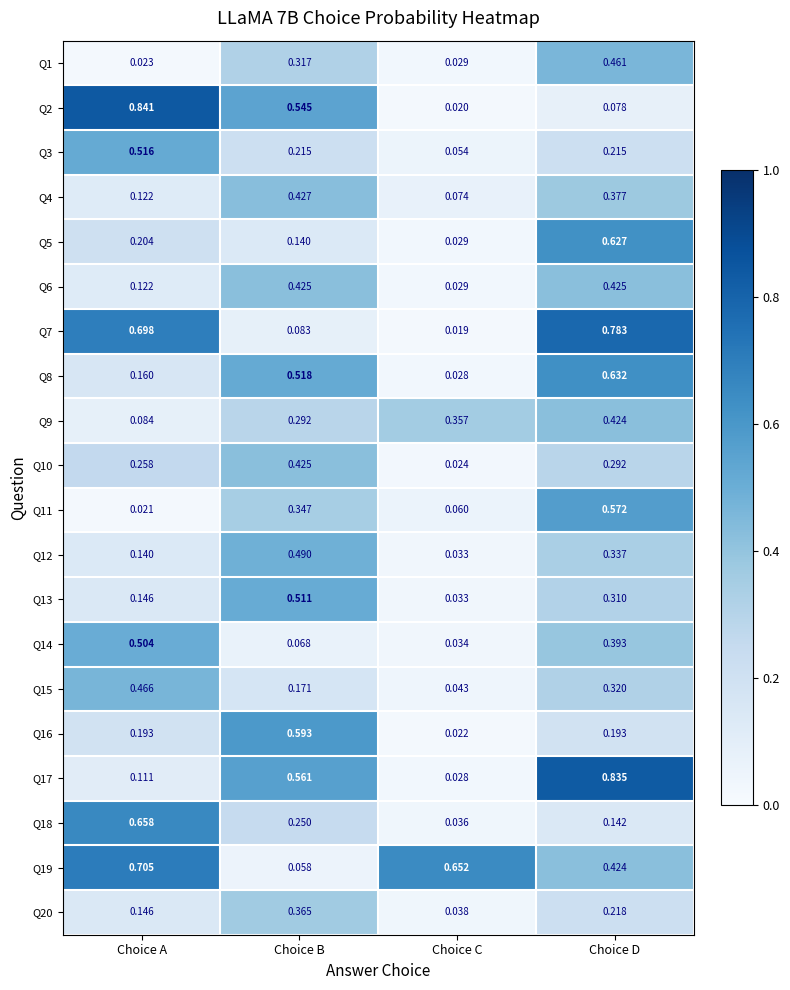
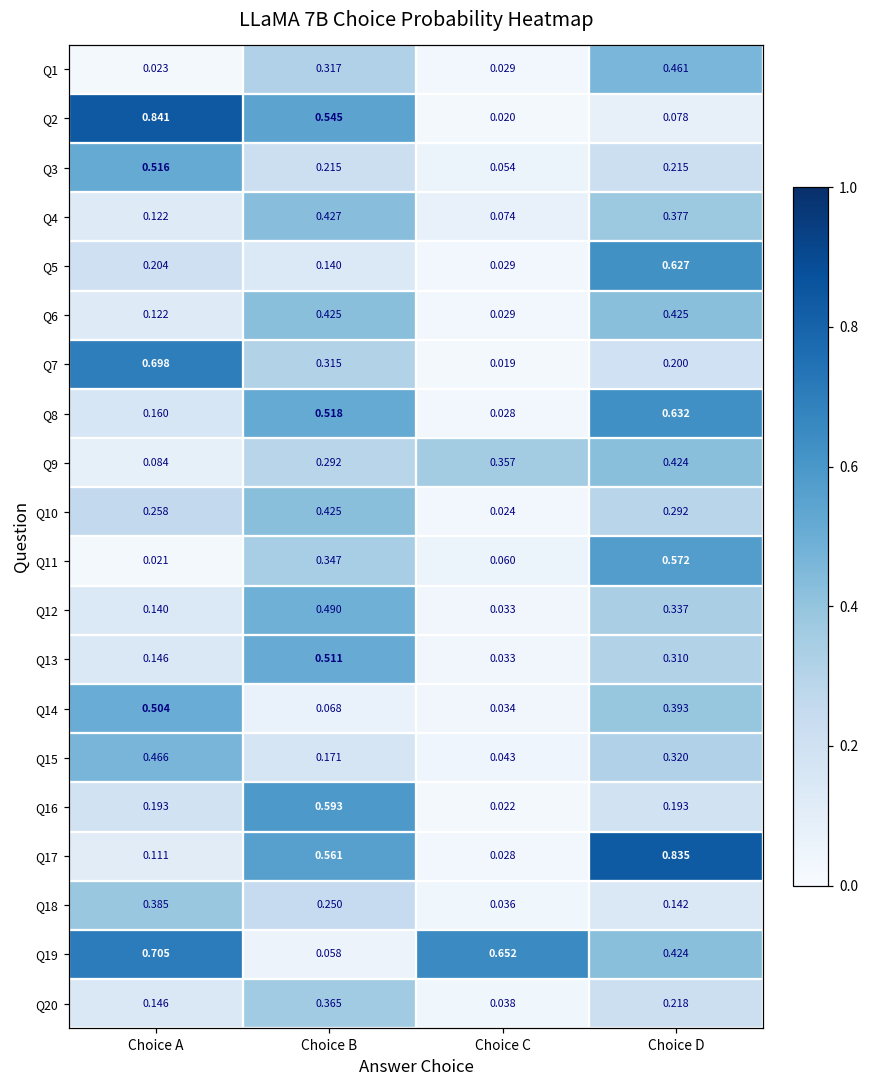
Q7, Choice B: 0.083 -> 0.315
Q7, Choice D: 0.783 -> 0.200
Q18, Choice A: 0.658 -> 0.385
